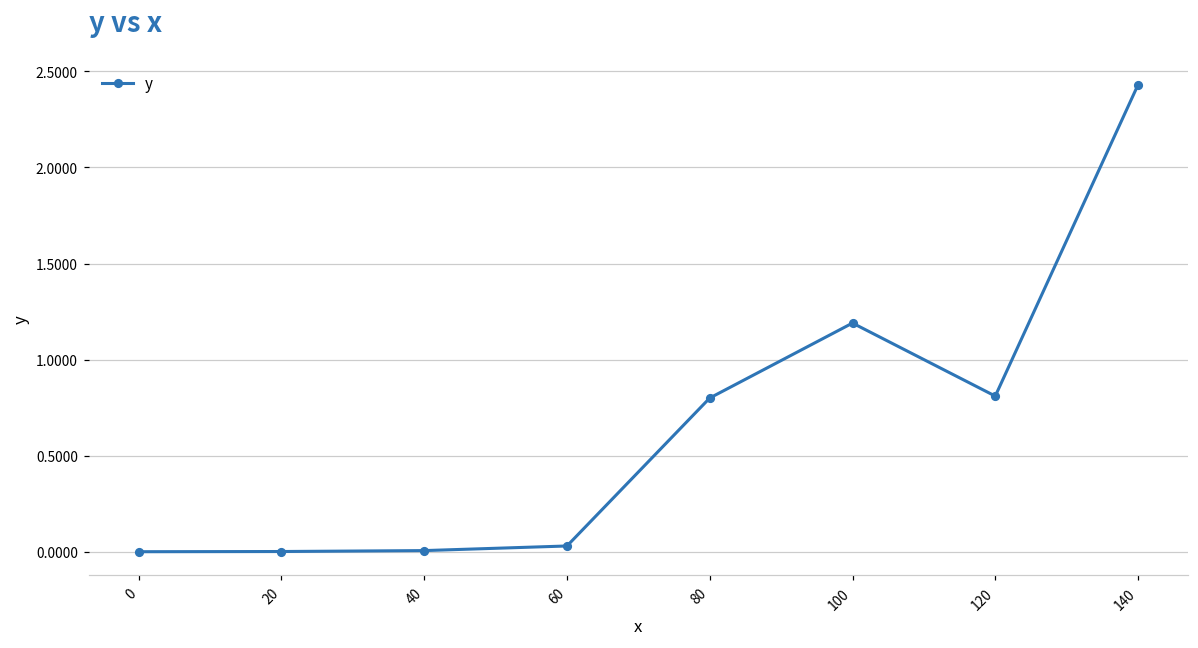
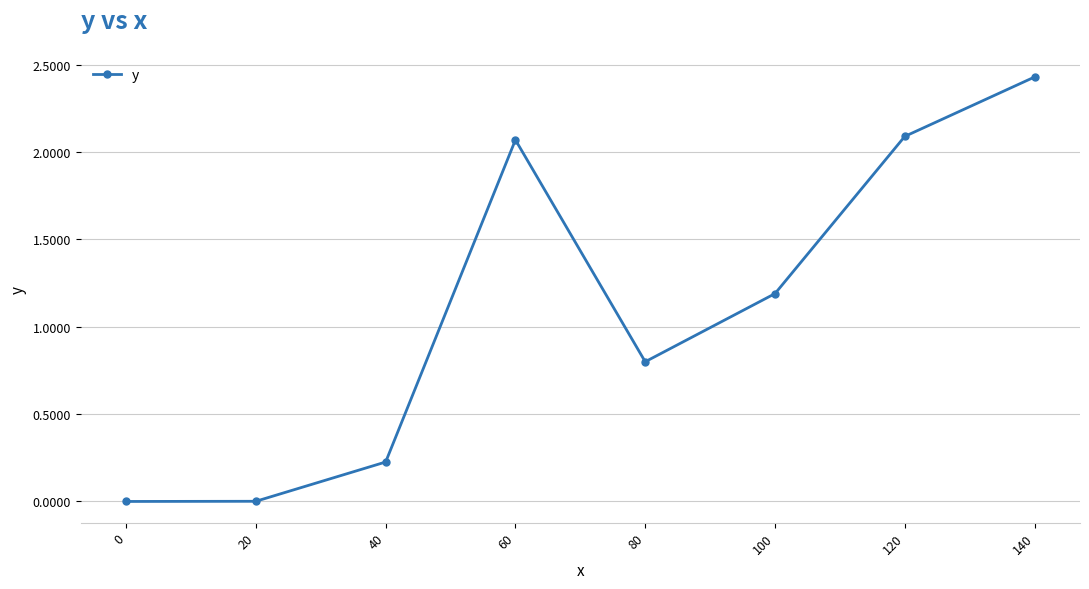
40: 0.01 -> 0.23
60: 0.03 -> 2.07
120: 0.81 -> 2.09
